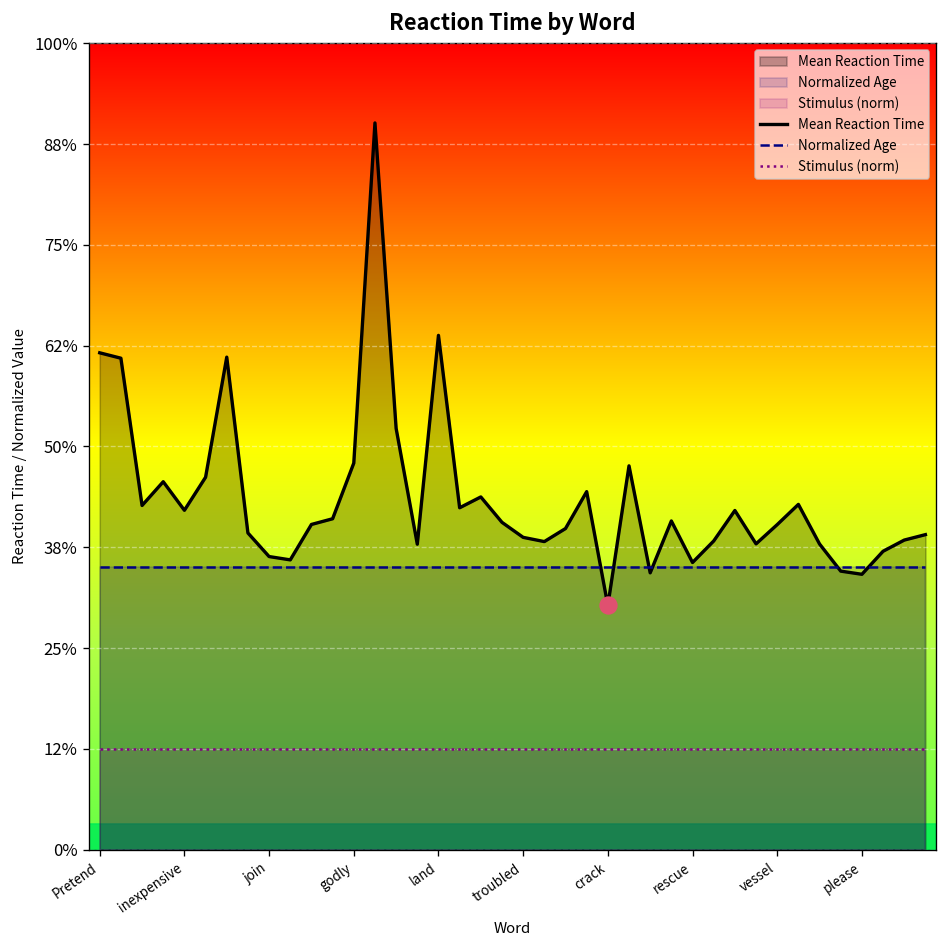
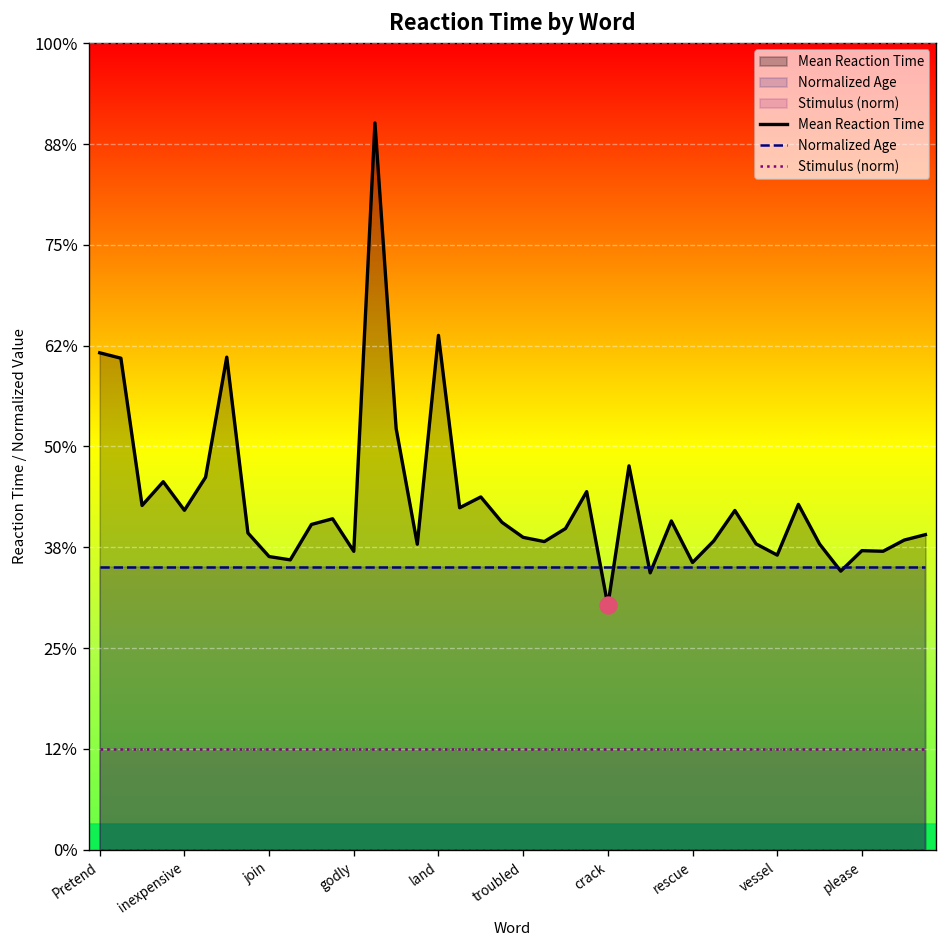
Mean Reaction Time, godly: 48% -> 37%
Mean Reaction Time, vessel: 40% -> 37%
Mean Reaction Time, please: 34% -> 37%
